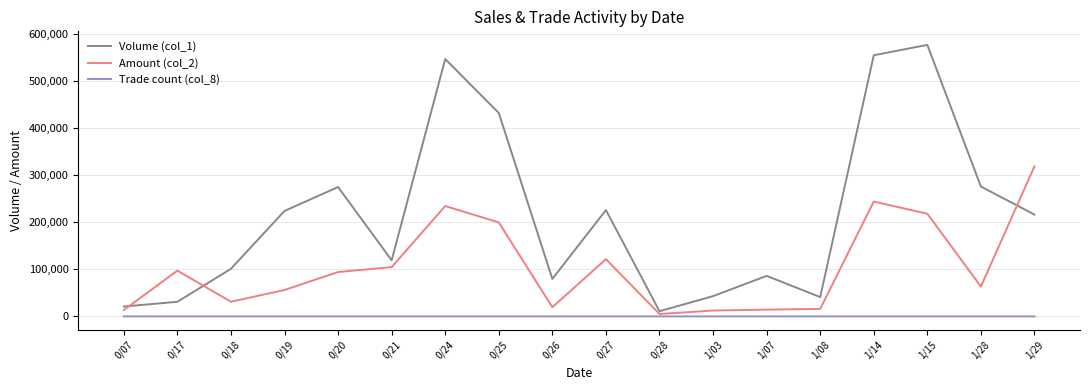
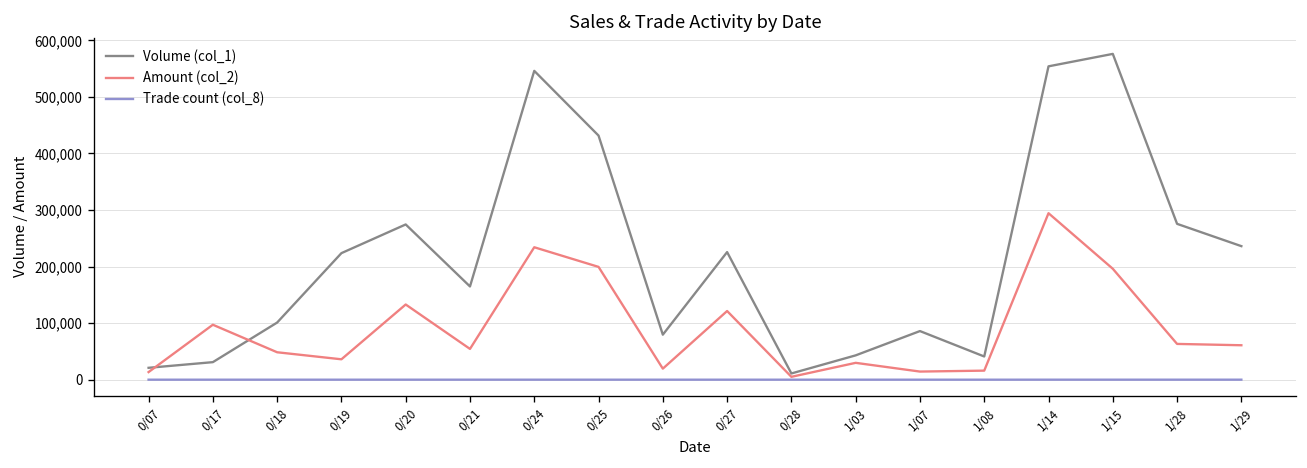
Amount (col_2), 0/18: 30,000 -> 50,000
Amount (col_2), 0/19: 60,000 -> 40,000
Amount (col_2), 0/20: 90,000 -> 130,000
Volume (col_1), 0/21: 120,000 -> 160,000
Amount (col_2), 0/21: 100,000 -> 50,000
Amount (col_2), 1/03: 10,000 -> 30,000
Amount (col_2), 1/14: 240,000 -> 290,000
Amount (col_2), 1/15: 220,000 -> 200,000
Volume (col_1), 1/29: 220,000 -> 240,000
Amount (col_2), 1/29: 320,000 -> 60,000
